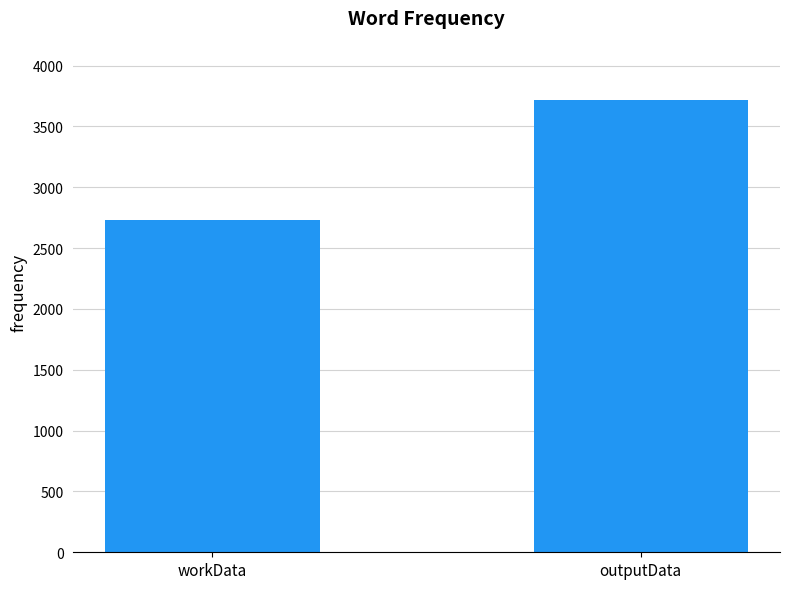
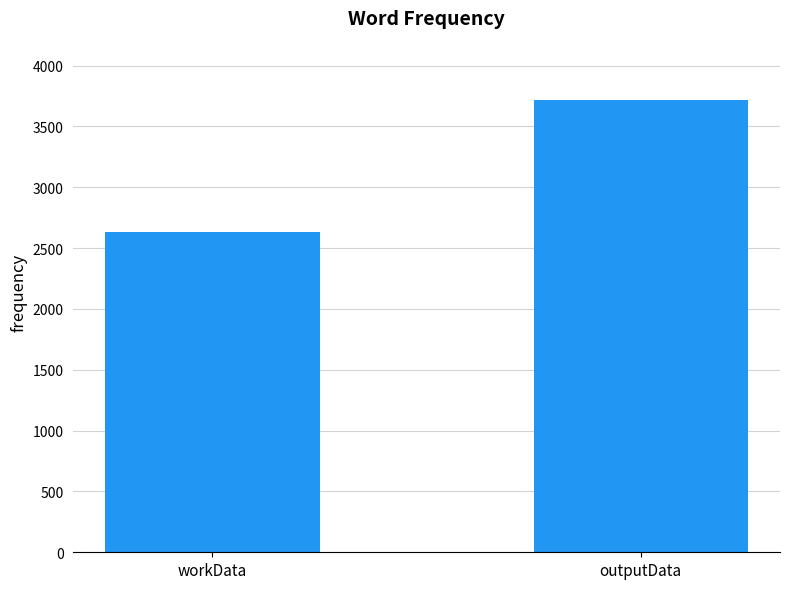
workData: 2740 -> 2640
